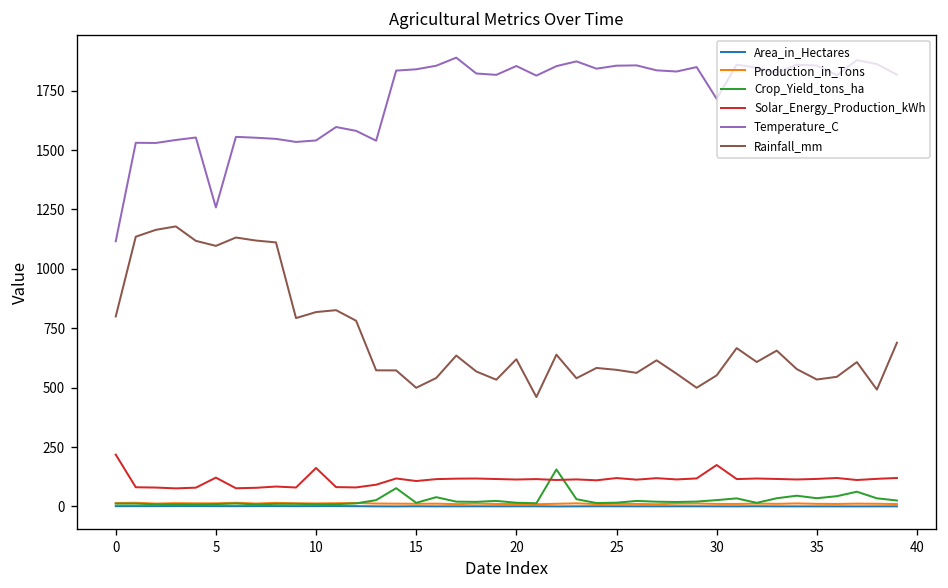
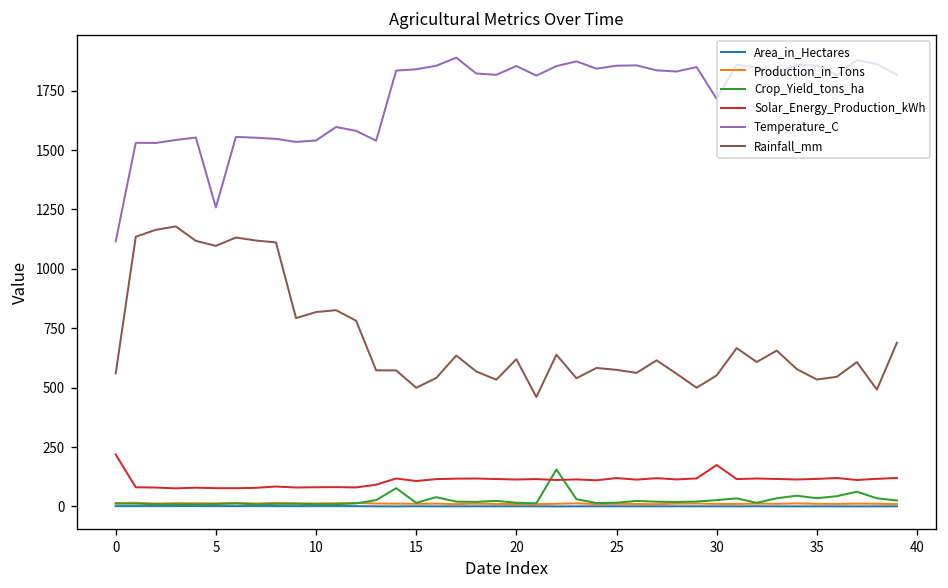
Rainfall_mm, 0: 800 -> 560
Solar_Energy_Production_kWh, 5: 120 -> 80
Solar_Energy_Production_kWh, 10: 160 -> 80
